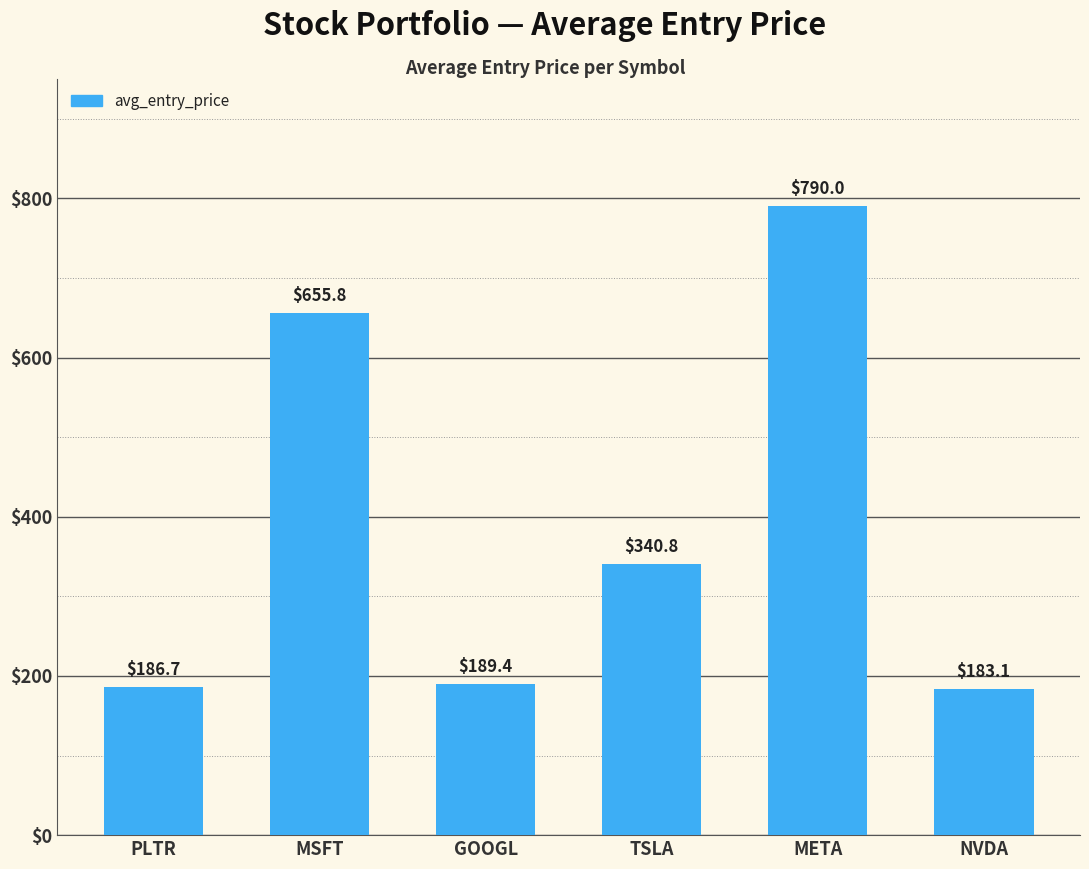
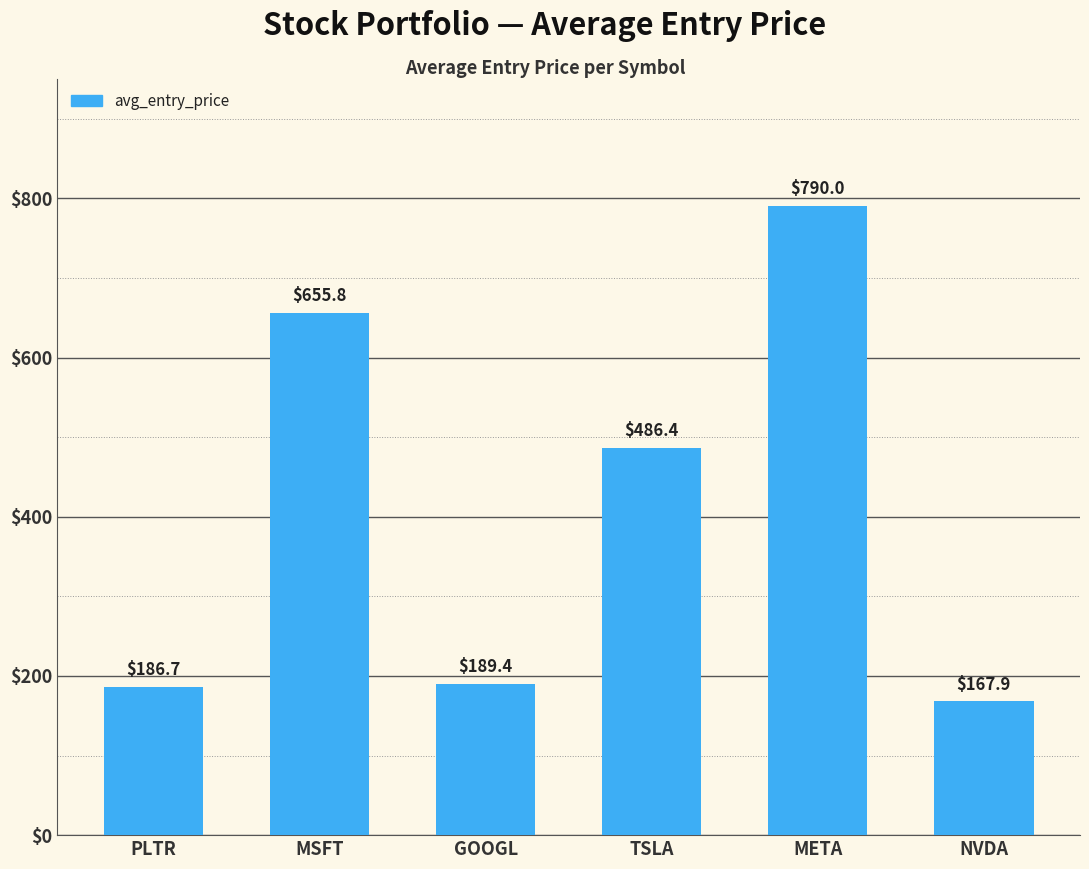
TSLA: $340.8 -> $486.4
NVDA: $183.1 -> $167.9
